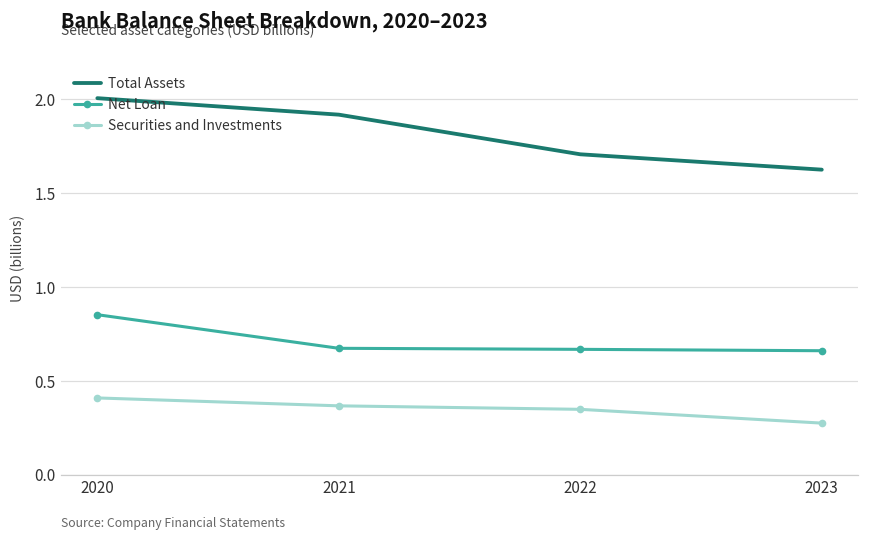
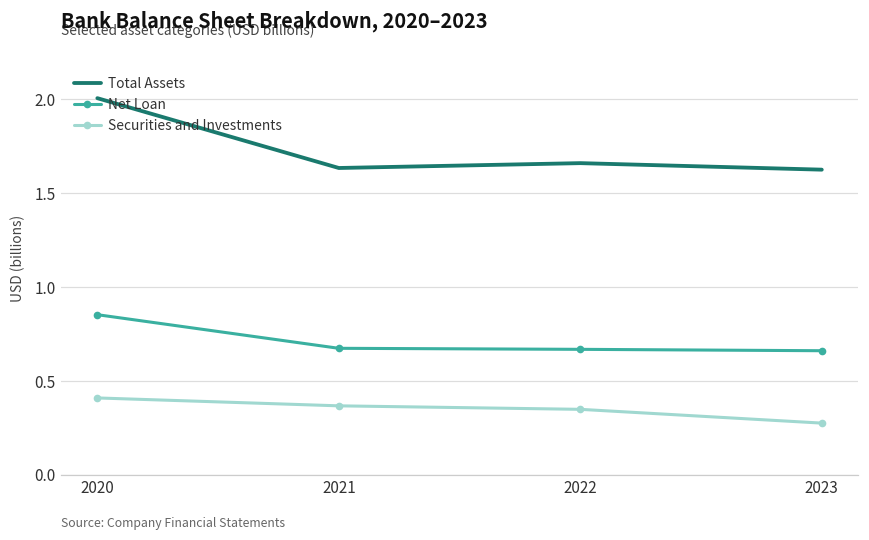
Total Assets, 2021: 1.92 -> 1.63
Total Assets, 2022: 1.71 -> 1.66
